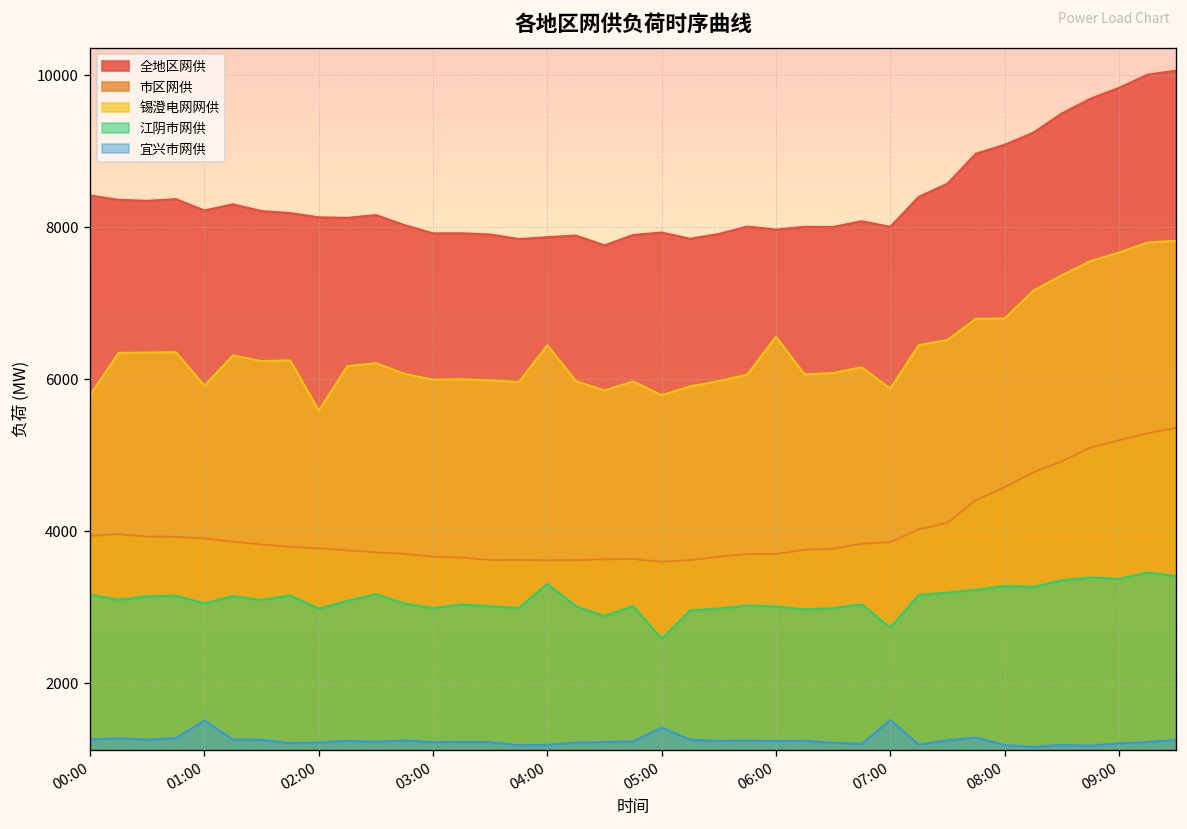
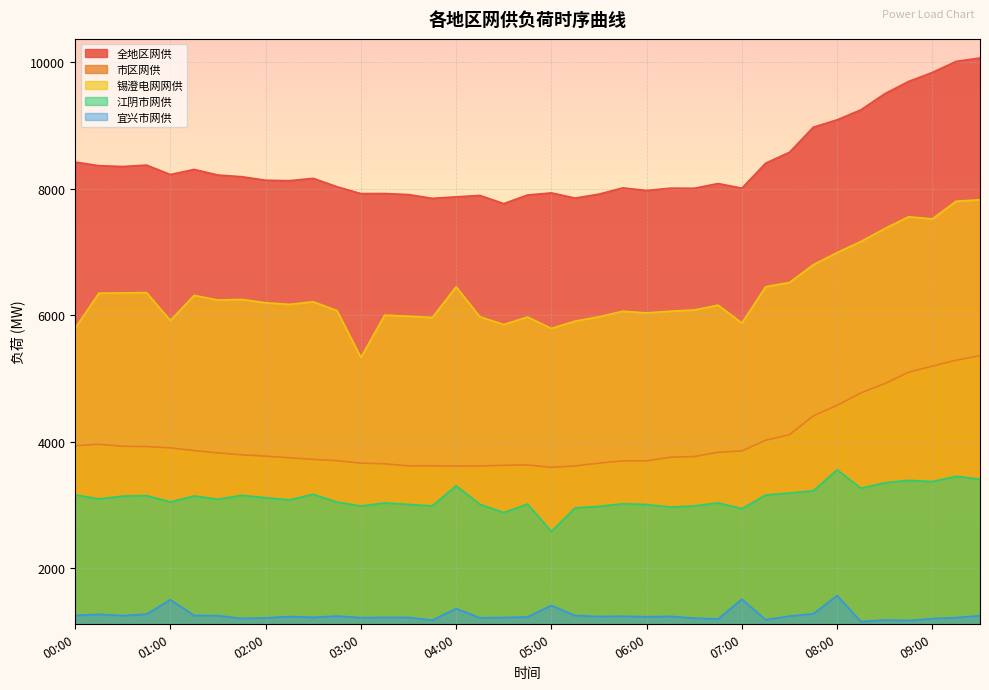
锡澄电网网供, 02:00: 5600 -> 6200
江阴市网供, 02:00: 3000 -> 3100
锡澄电网网供, 03:00: 6000 -> 5300
宜兴市网供, 04:00: 1200 -> 1400
锡澄电网网供, 06:00: 6600 -> 6000
江阴市网供, 07:00: 2700 -> 2900
锡澄电网网供, 08:00: 6800 -> 7000
江阴市网供, 08:00: 3300 -> 3600
宜兴市网供, 08:00: 1200 -> 1600
锡澄电网网供, 09:00: 7700 -> 7500
